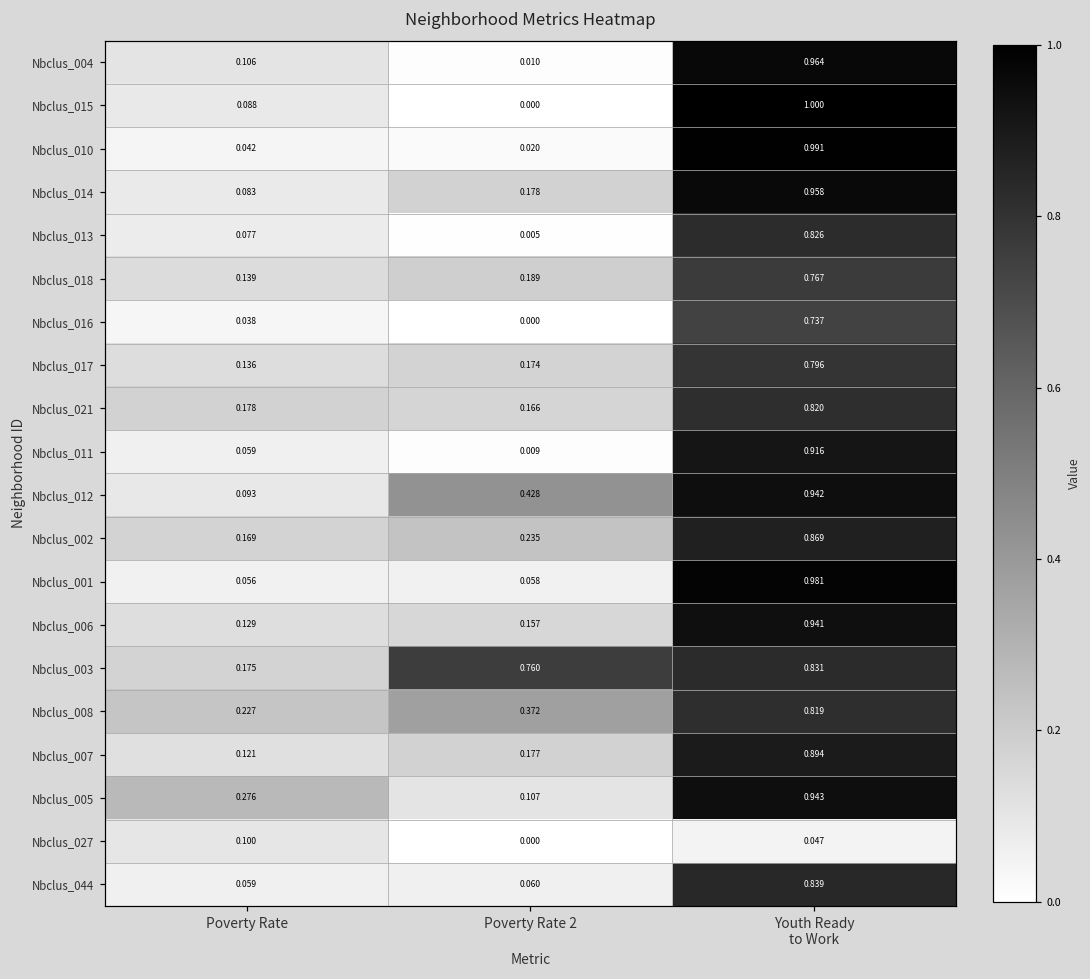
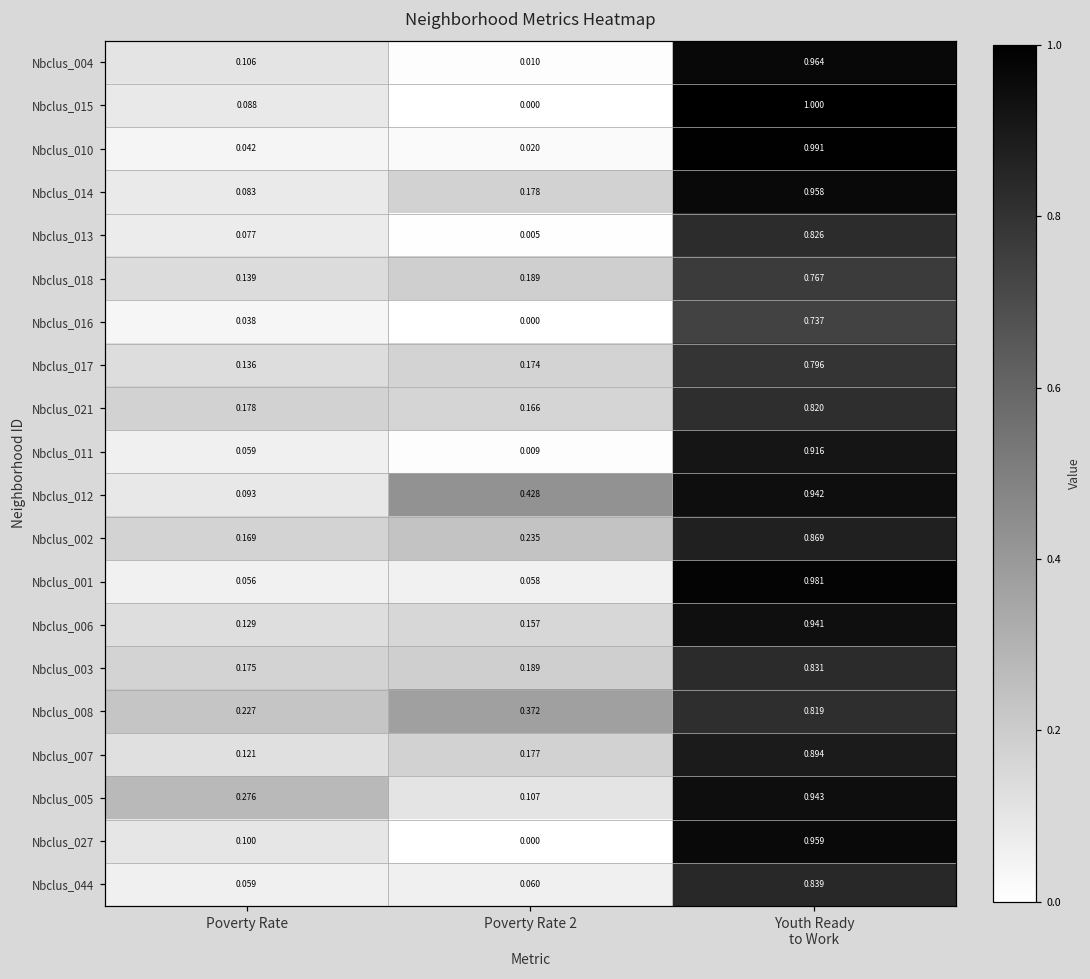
Nbclus_003, Poverty Rate 2: 0.760 -> 0.189
Nbclus_027, Youth Ready to Work: 0.047 -> 0.959
